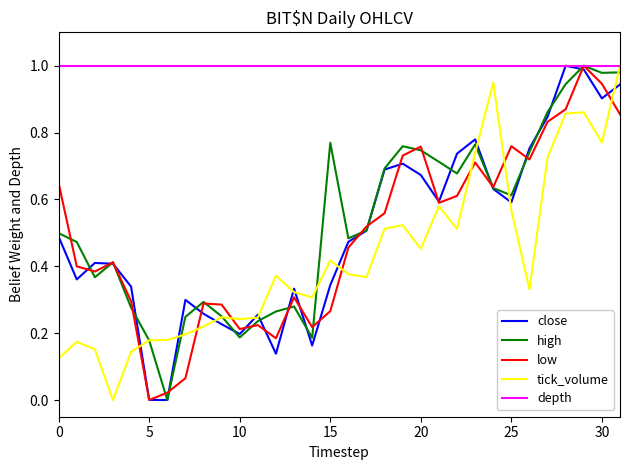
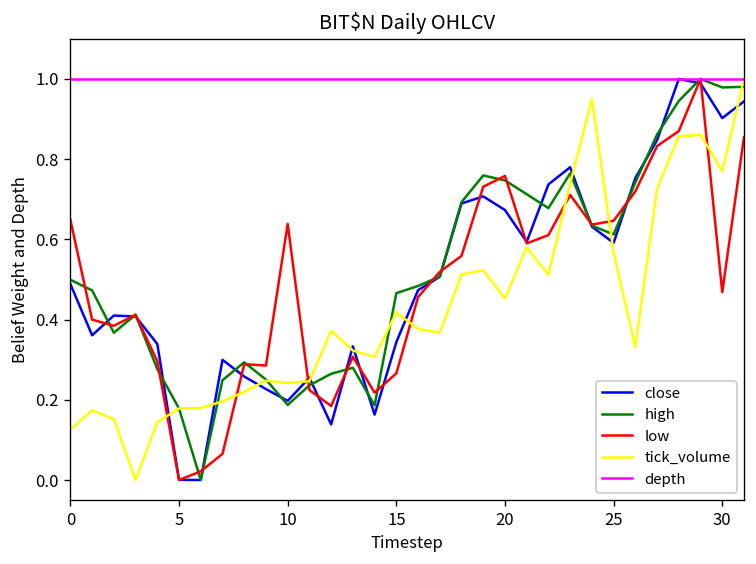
low, 10: 0.21 -> 0.64
high, 15: 0.77 -> 0.47
low, 25: 0.76 -> 0.65
low, 30: 0.95 -> 0.47
